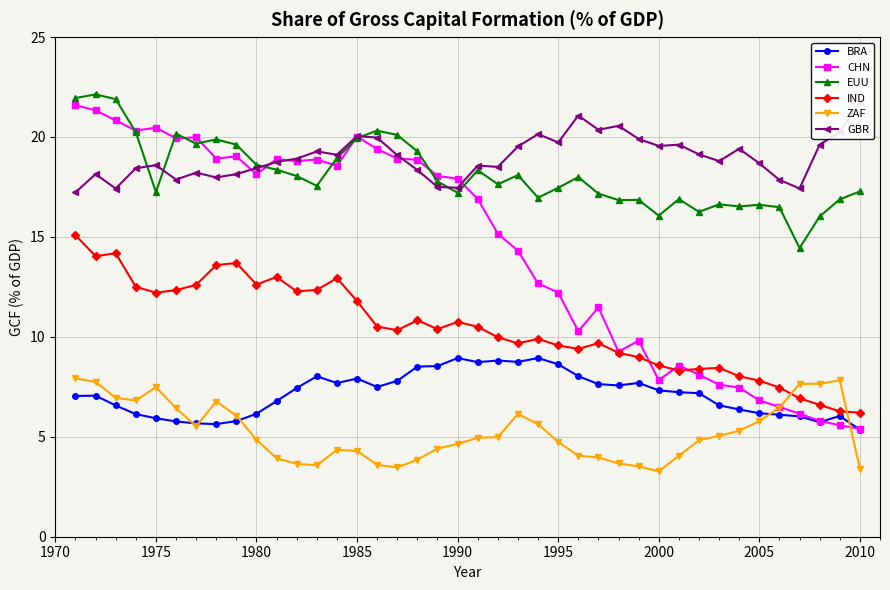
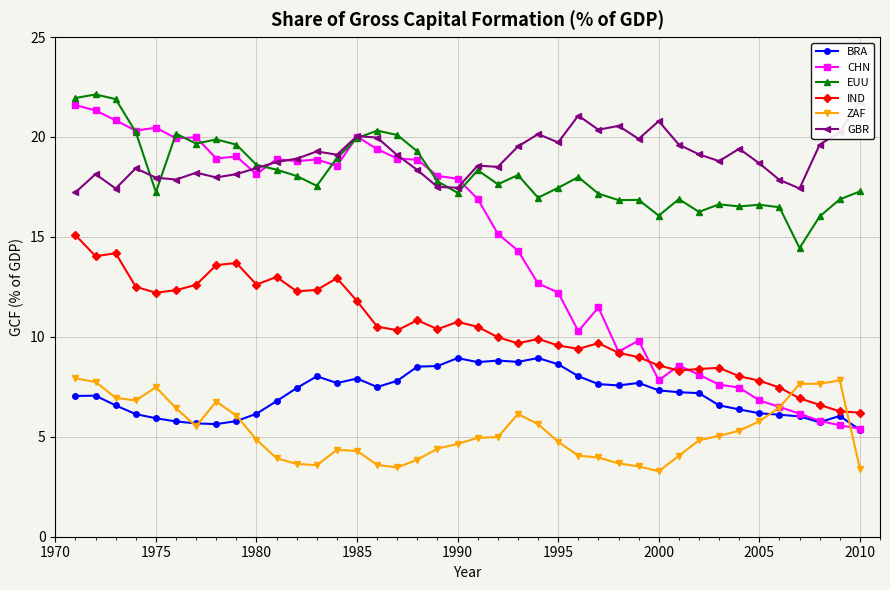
GBR, 1975: 18.6 -> 18.0
GBR, 2000: 19.6 -> 20.8
